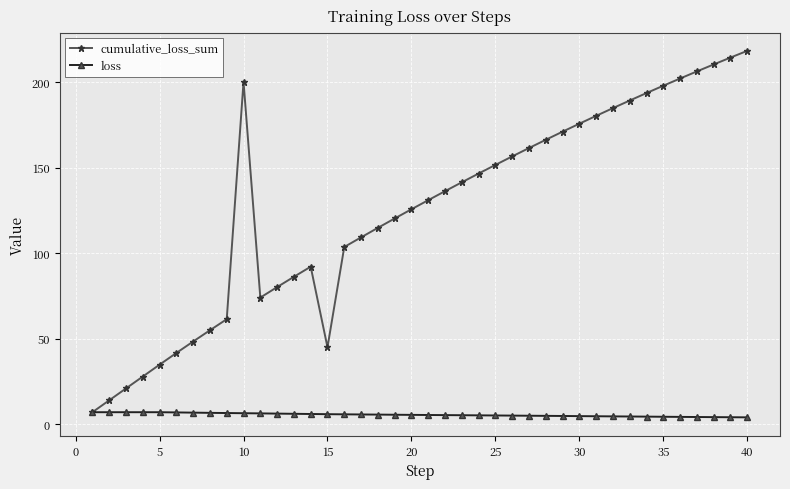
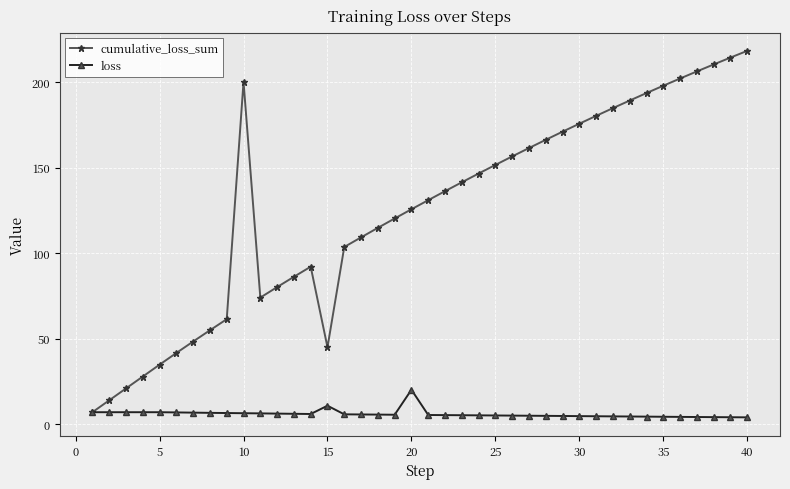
loss, 15: 6 -> 11
loss, 20: 5 -> 20
